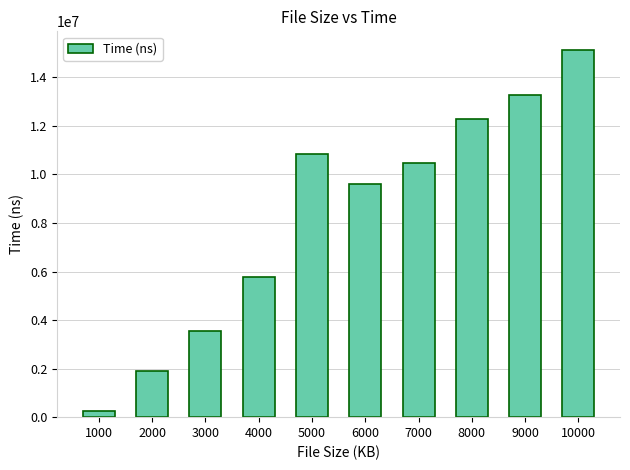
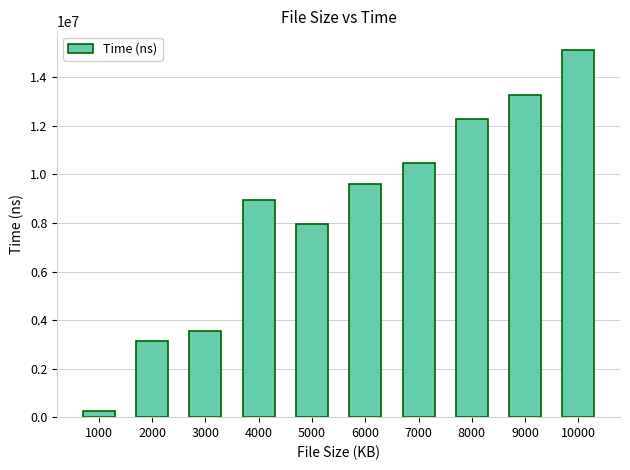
2000: 1900000 -> 3100000
4000: 5800000 -> 9000000
5000: 10800000 -> 7900000
